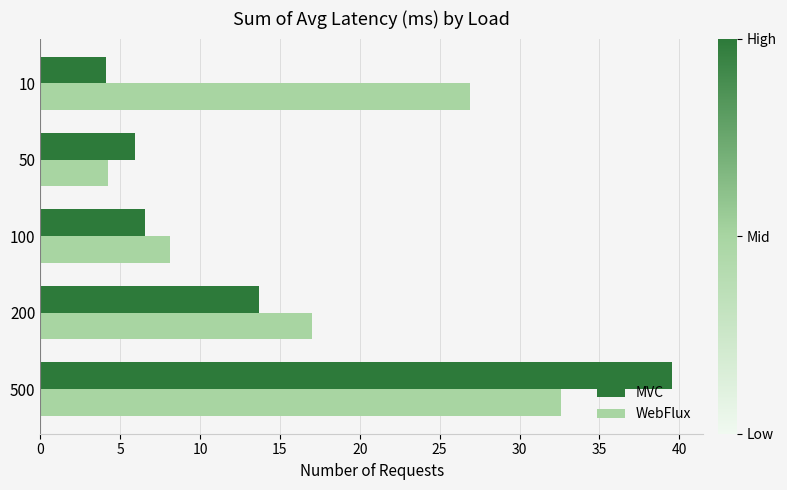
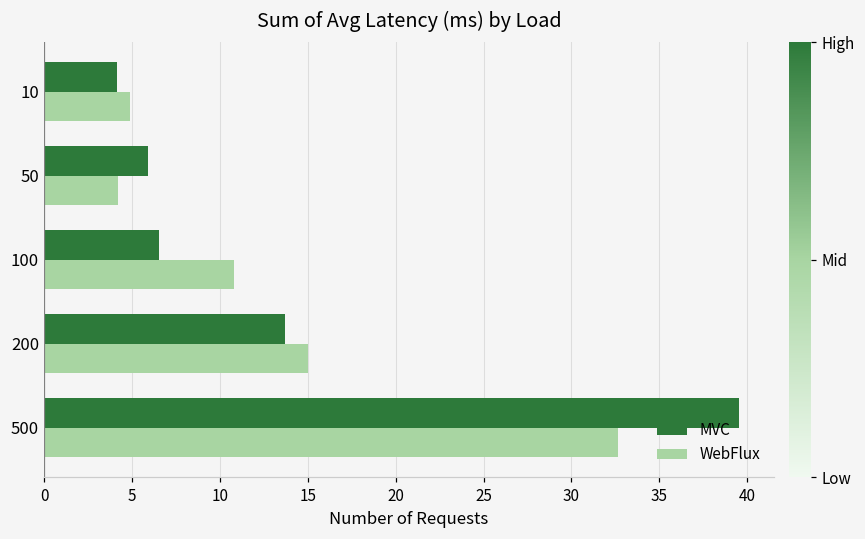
WebFlux, 10: 26.9 -> 4.9
WebFlux, 100: 8.1 -> 10.8
WebFlux, 200: 17.0 -> 15.0
